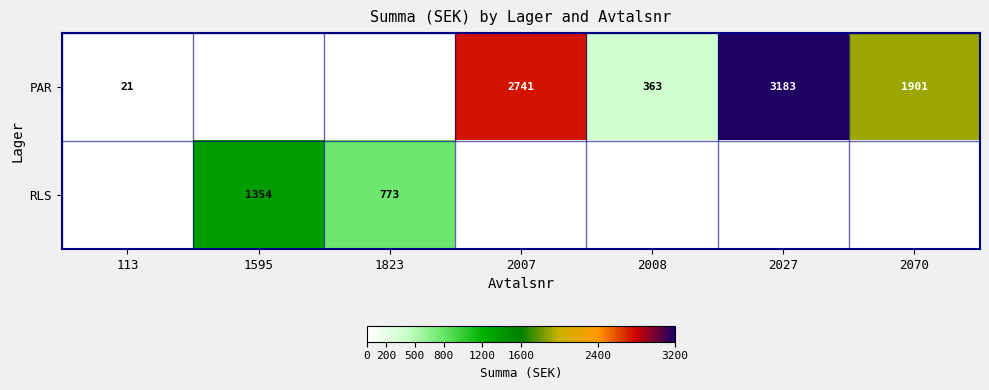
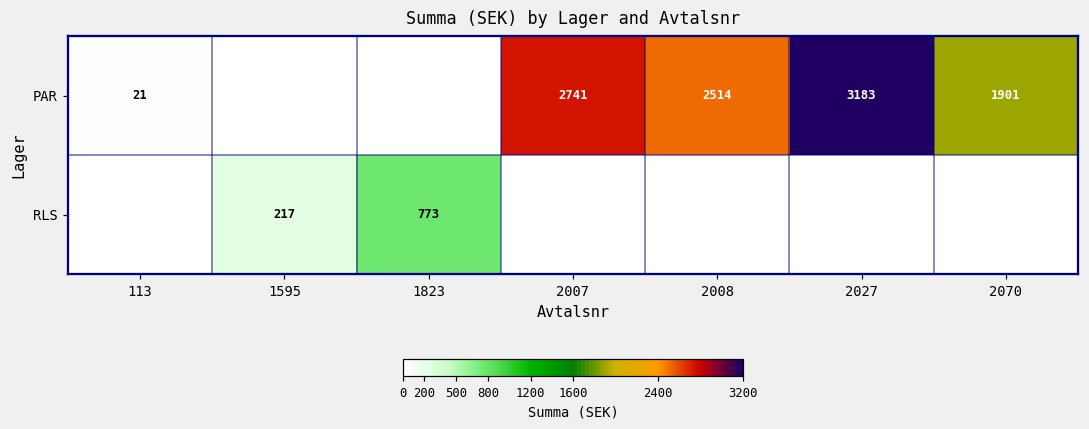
PAR, 2008: 363 -> 2514
RLS, 1595: 1354 -> 217
